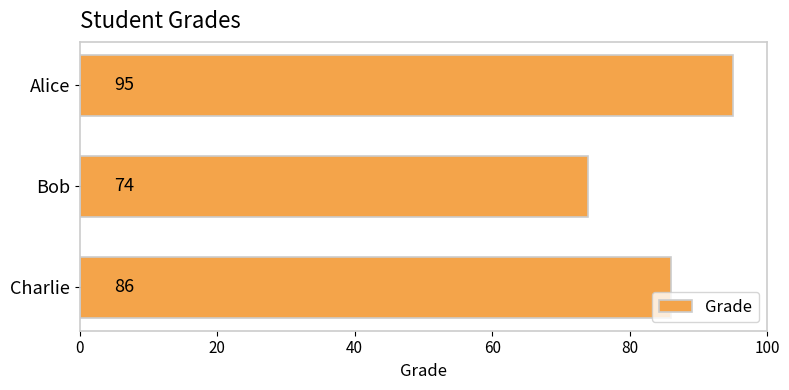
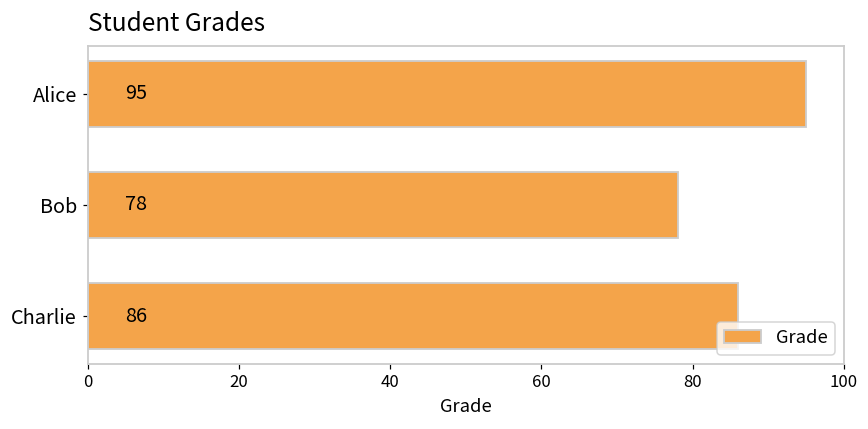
Bob: 74 -> 78
